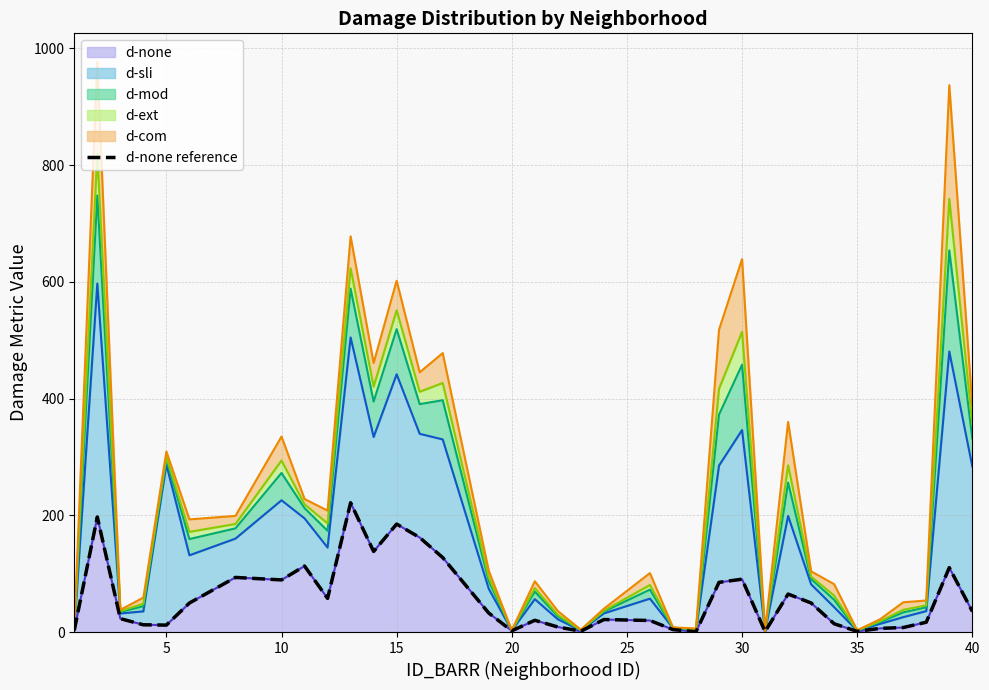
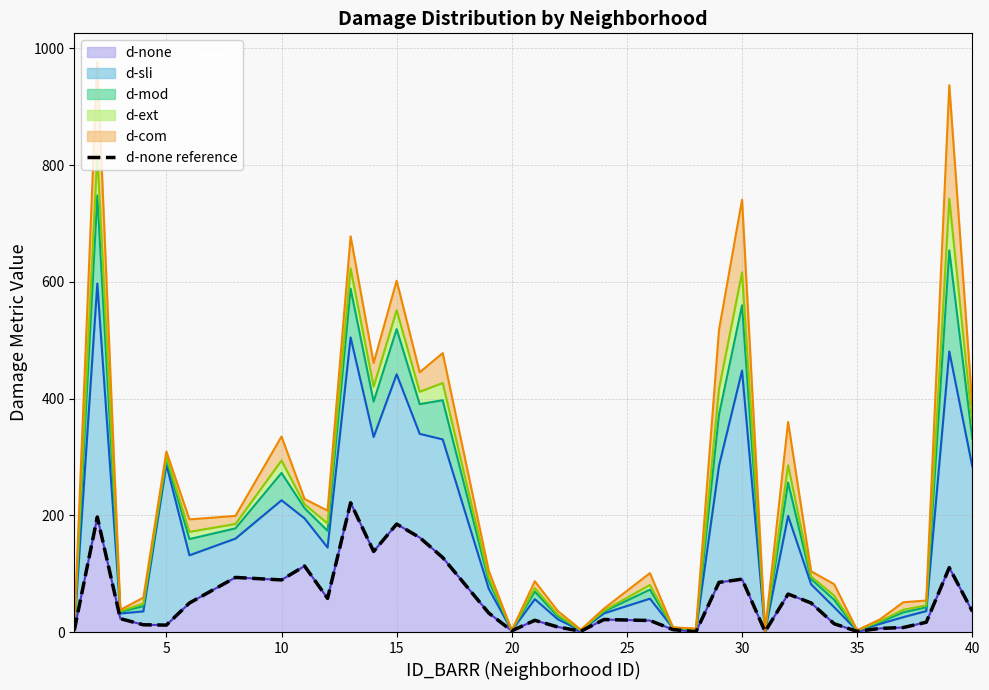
d-sli, 30: 260 -> 360
